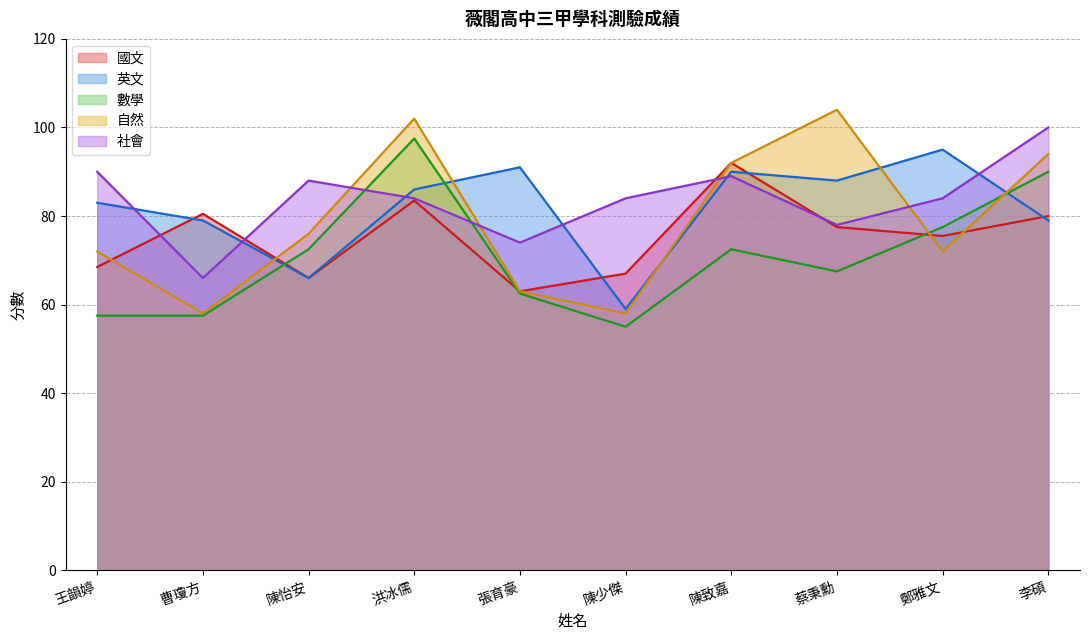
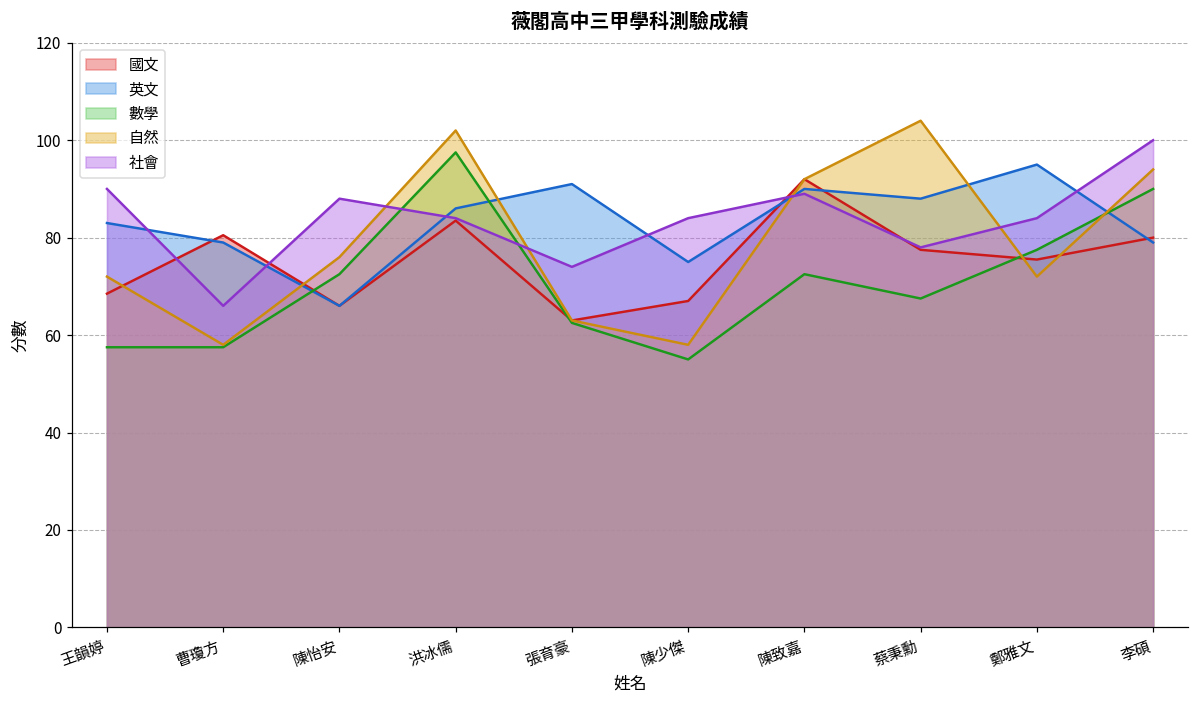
英文, 陳少傑: 59 -> 75
